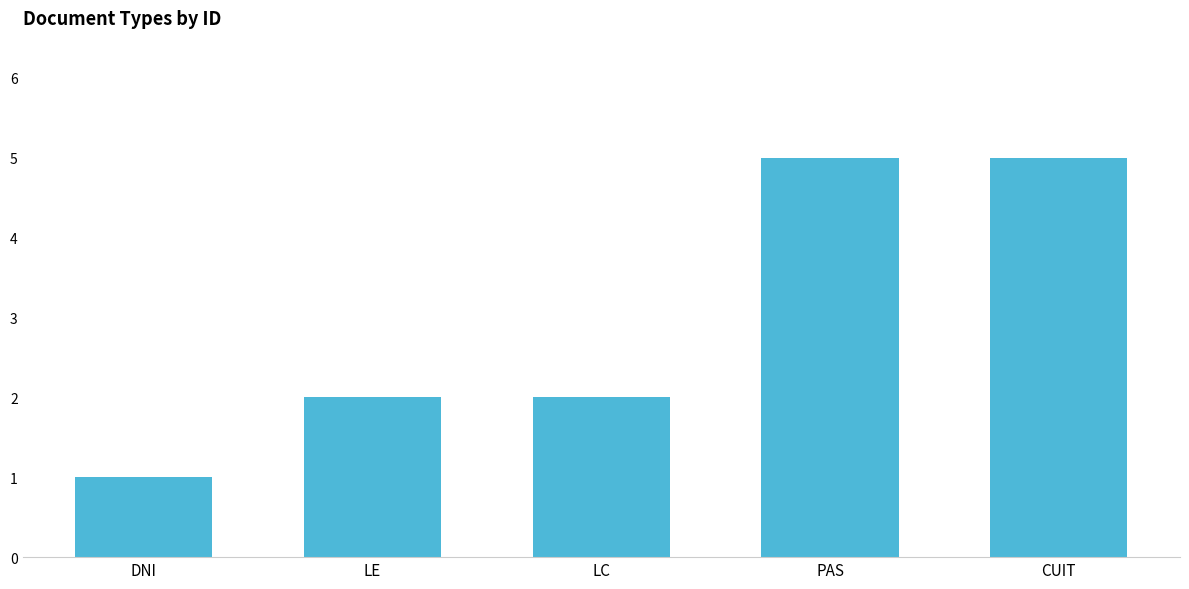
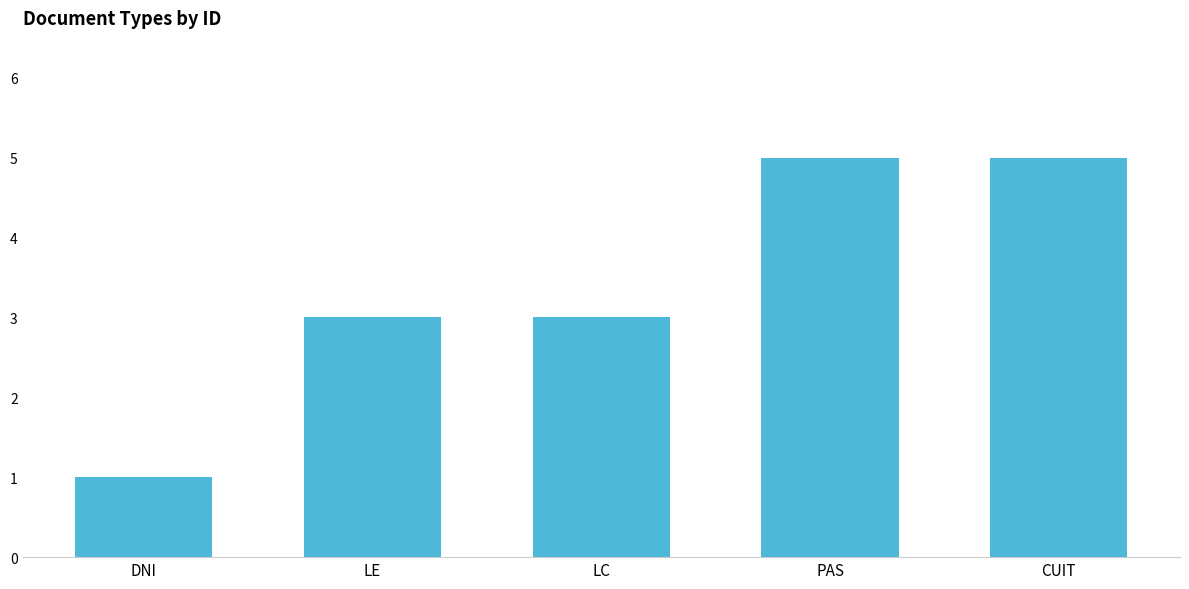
LE: 2 -> 3
LC: 2 -> 3
